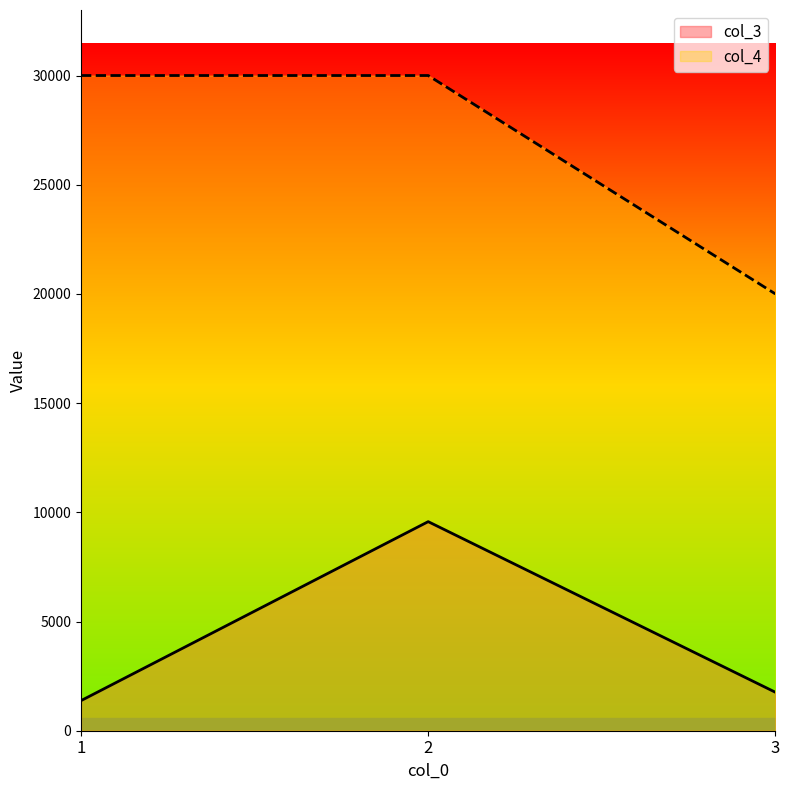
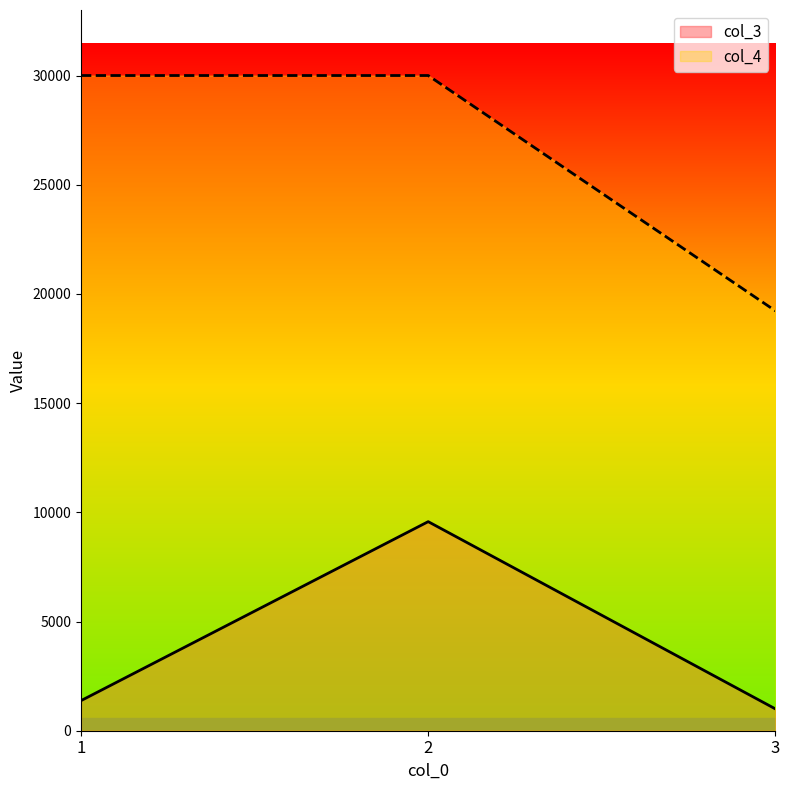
col_3, 3: 1800 -> 1000
col_4, 3: 20000 -> 19200
